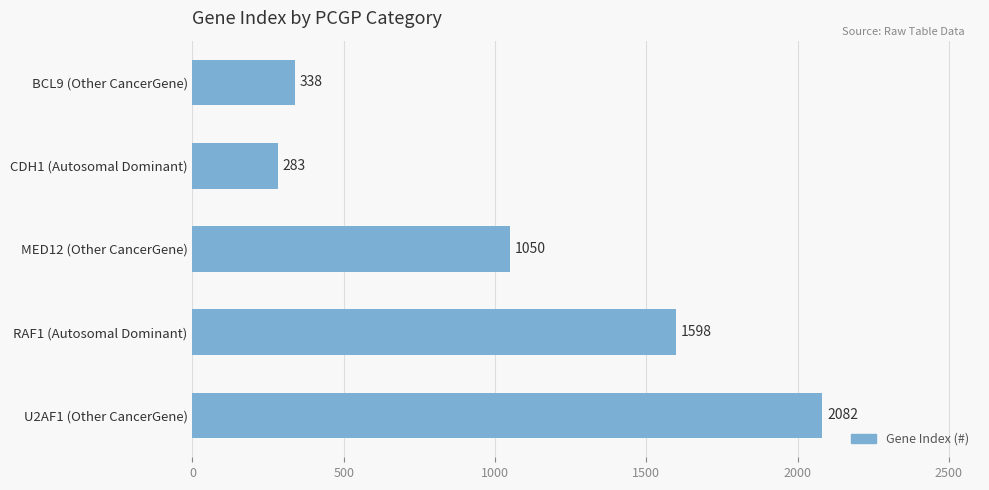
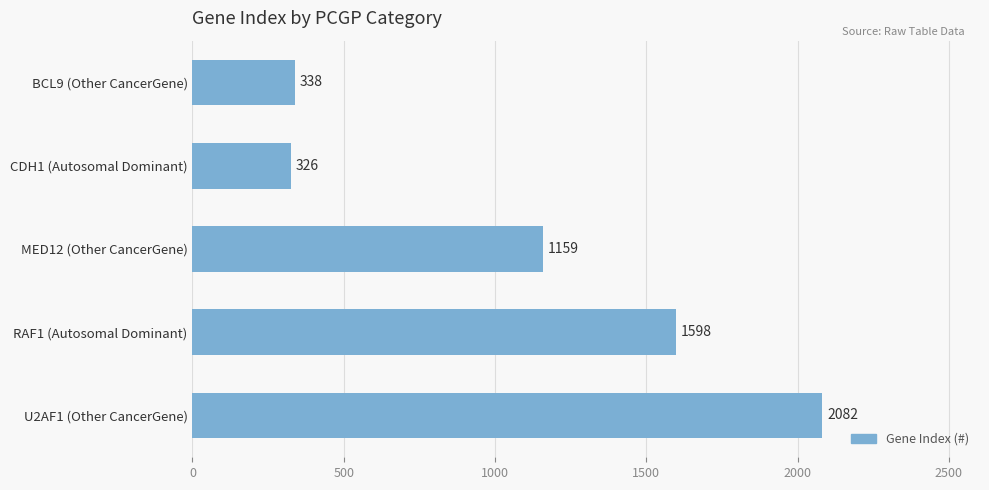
CDH1 (Autosomal Dominant): 283 -> 326
MED12 (Other CancerGene): 1050 -> 1159
